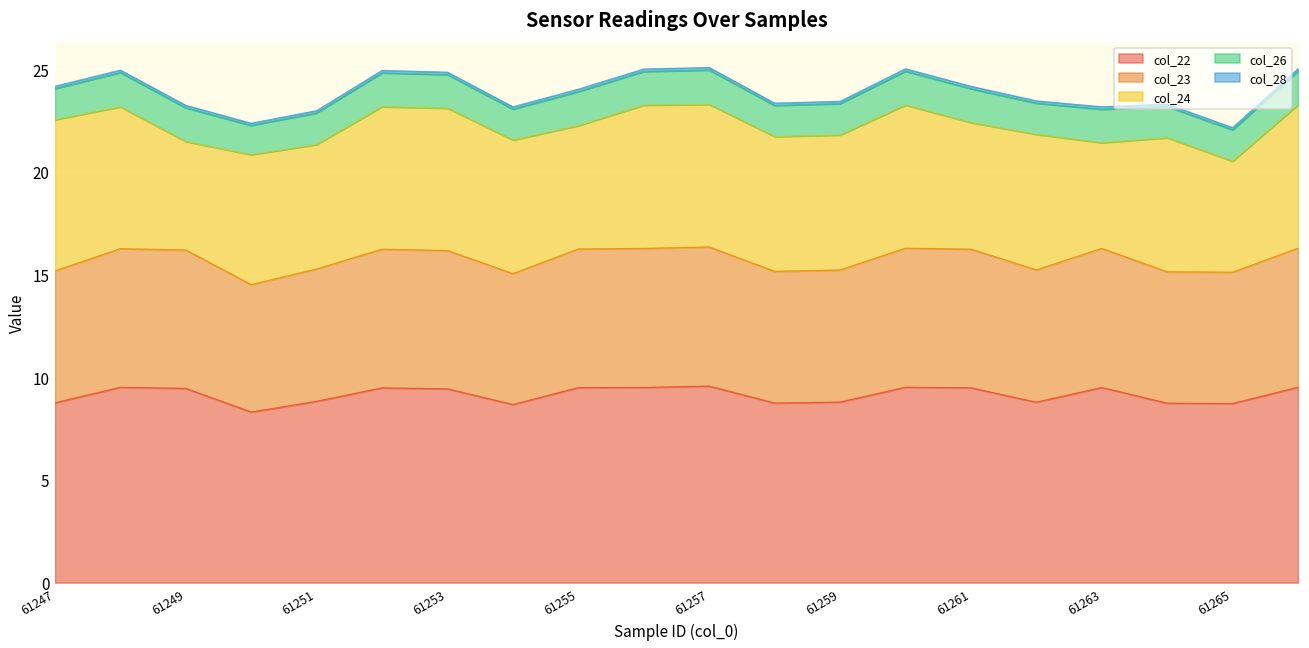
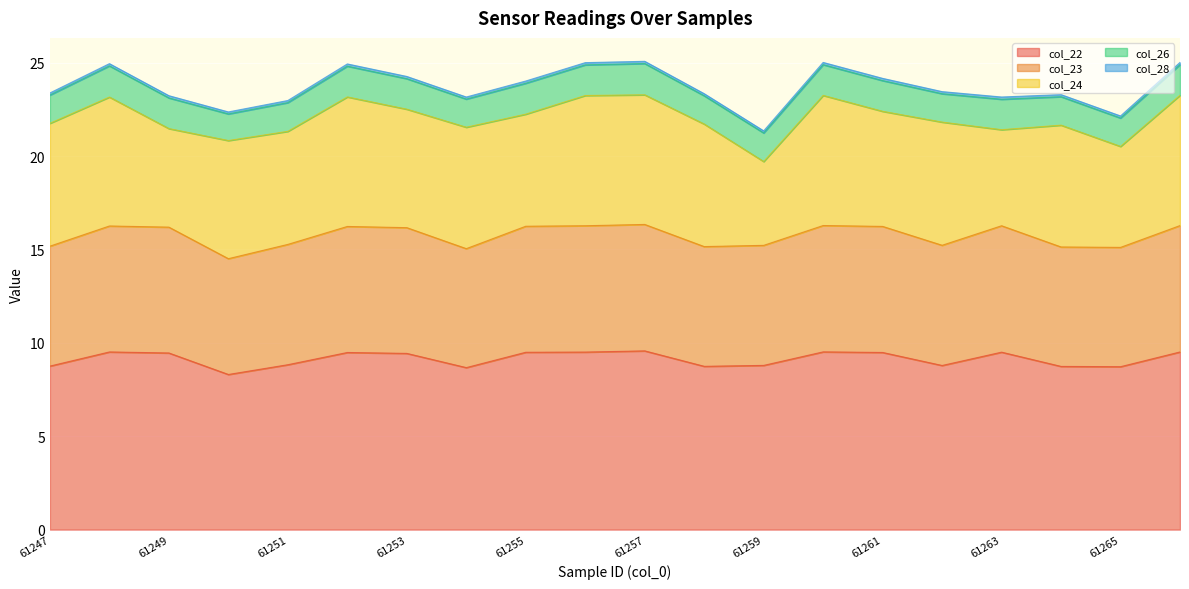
col_24, 61247: 7.4 -> 6.6
col_24, 61253: 6.9 -> 6.3
col_24, 61259: 6.6 -> 4.5
